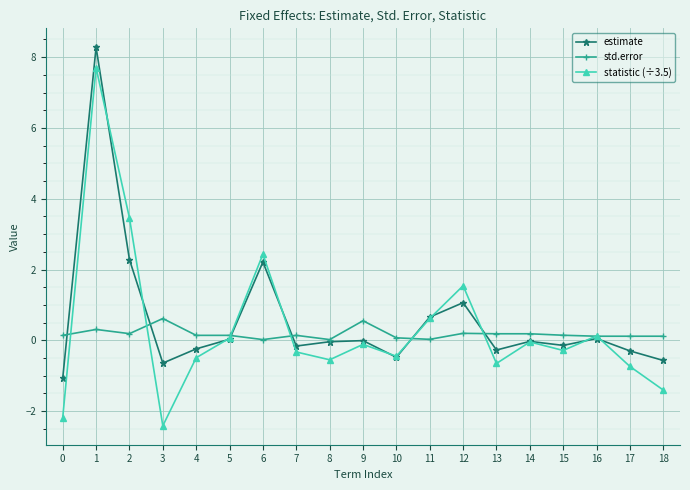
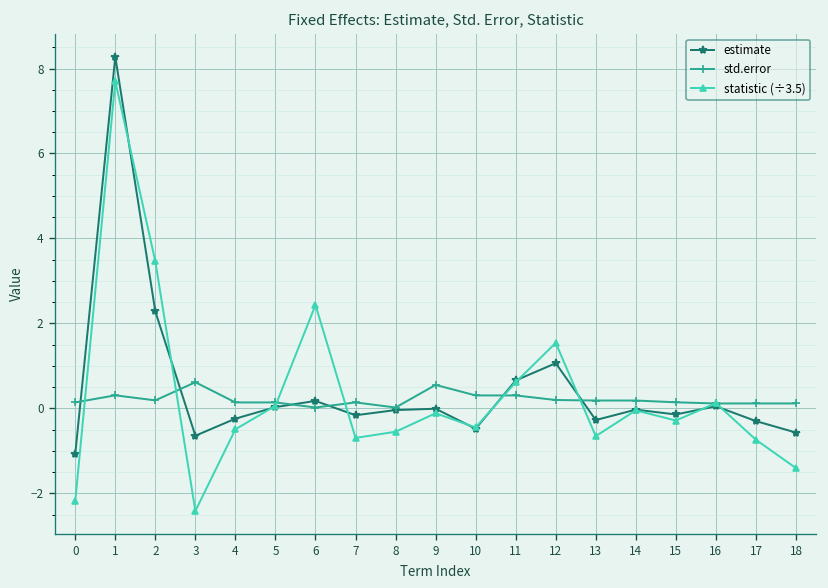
estimate, 6: 2.2 -> 0.2
statistic (÷3.5), 7: -0.3 -> -0.7
std.error, 10: 0.1 -> 0.3
std.error, 11: 0.0 -> 0.3
